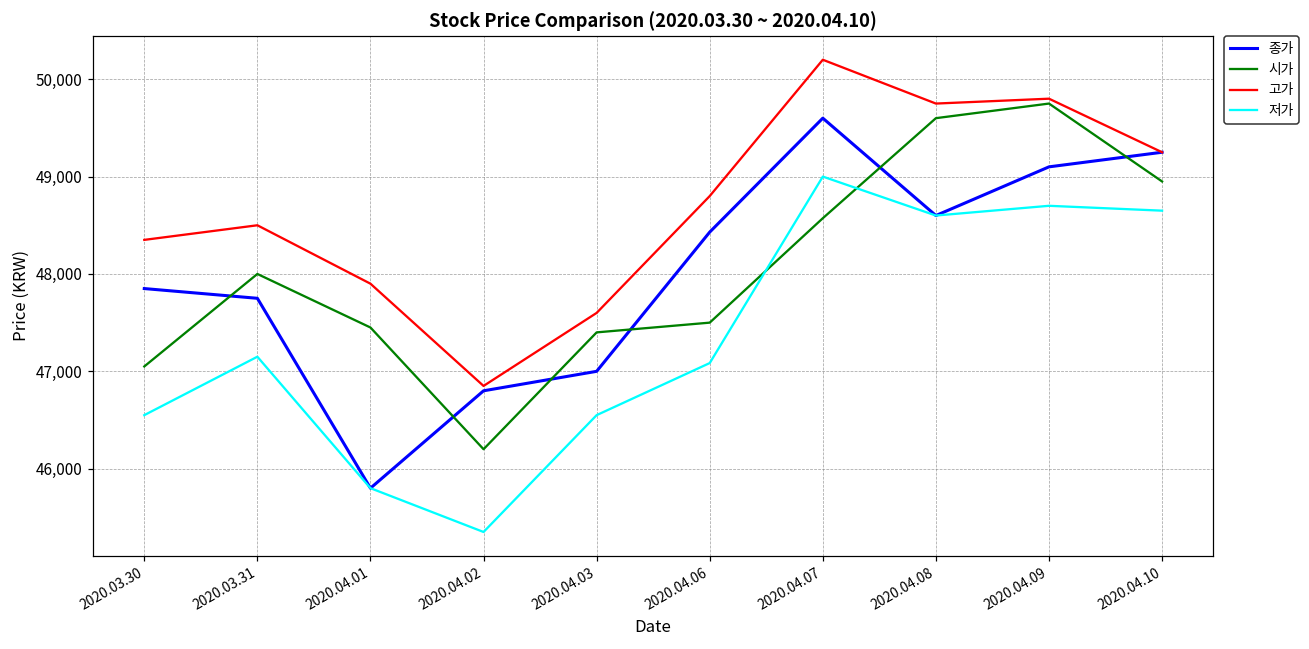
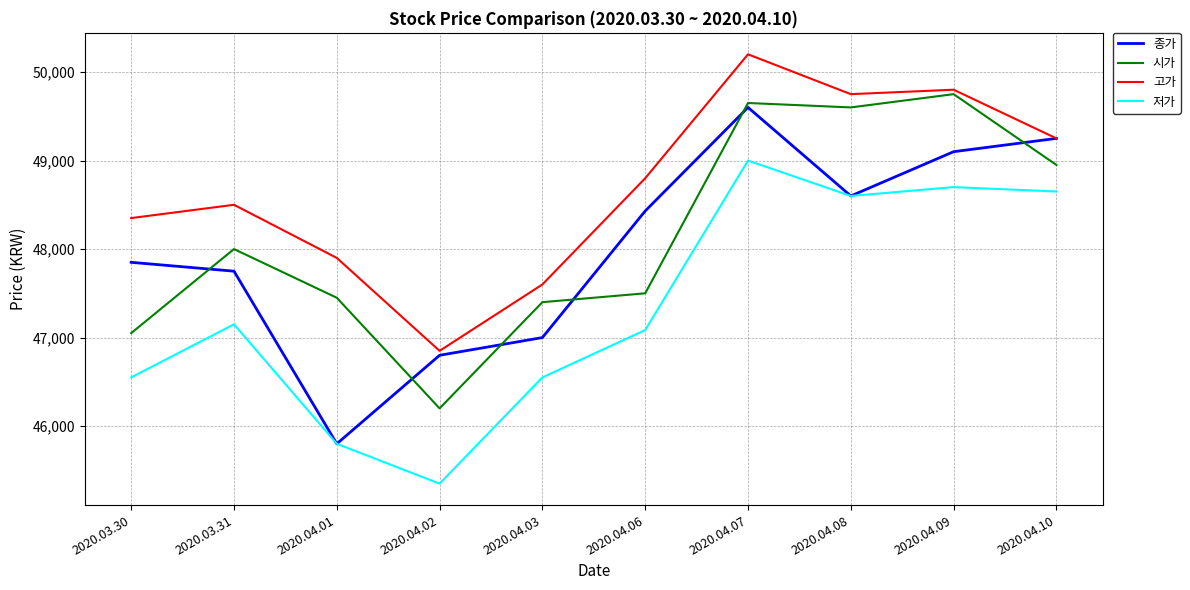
시가, 2020.04.07: 48,600 -> 49,700
